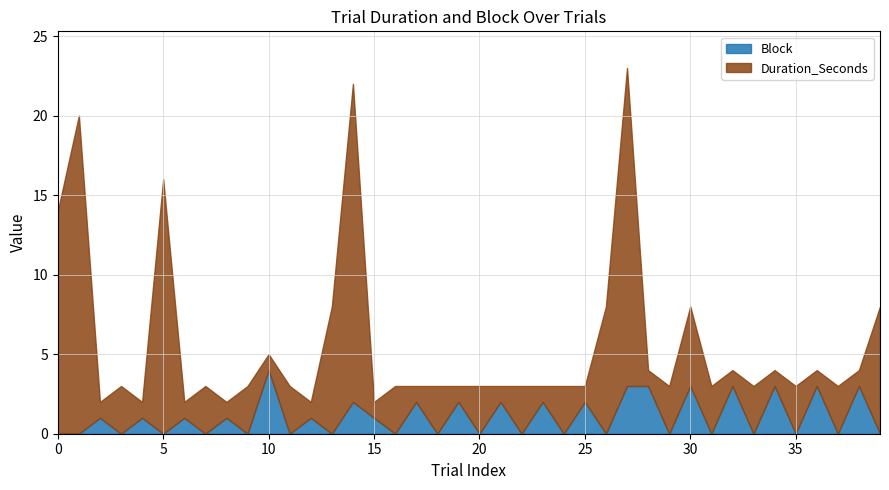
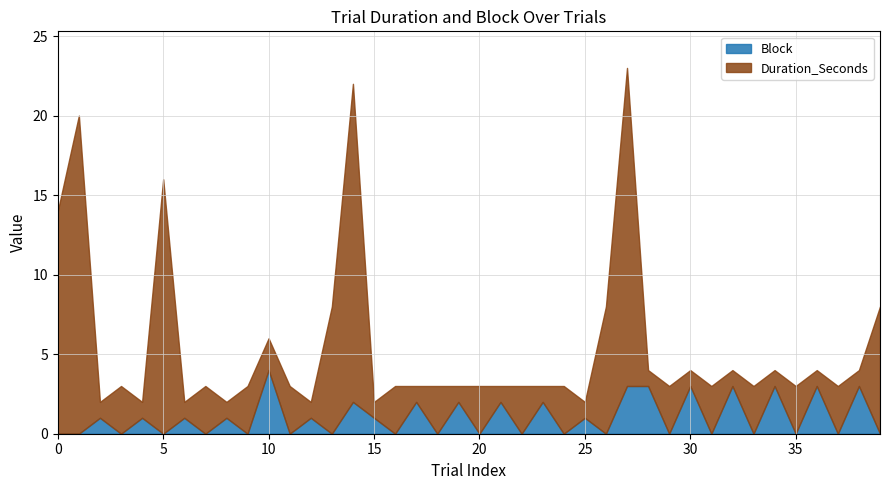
Duration_Seconds, 10: 1 -> 2
Block, 25: 2 -> 1
Duration_Seconds, 30: 5 -> 1
